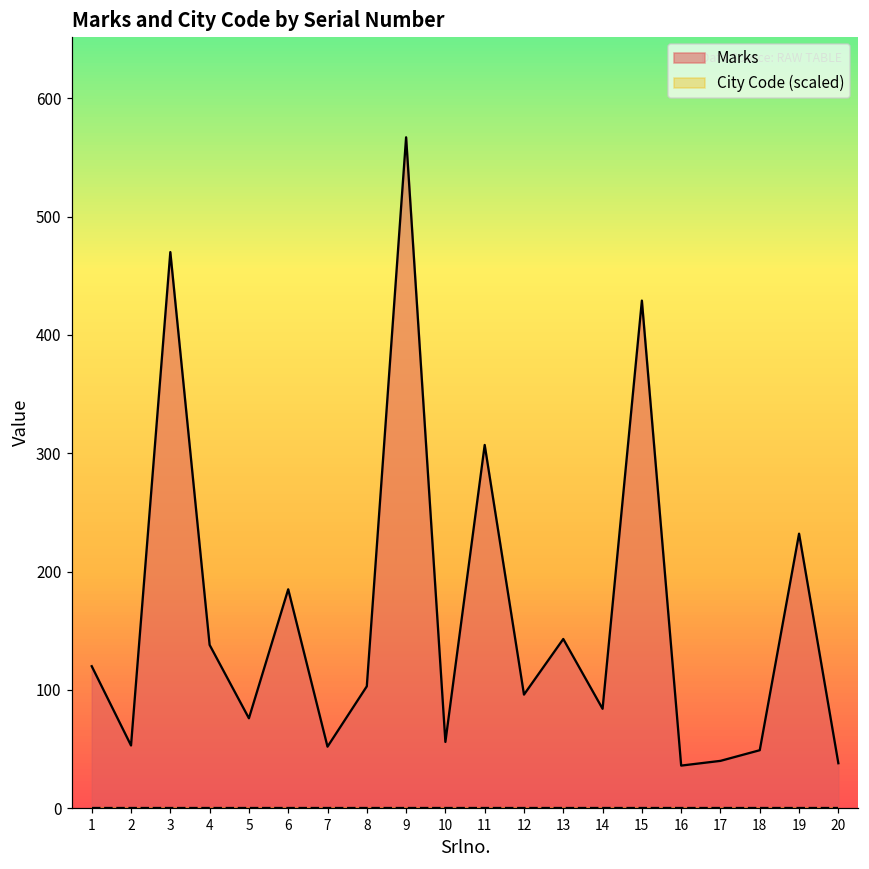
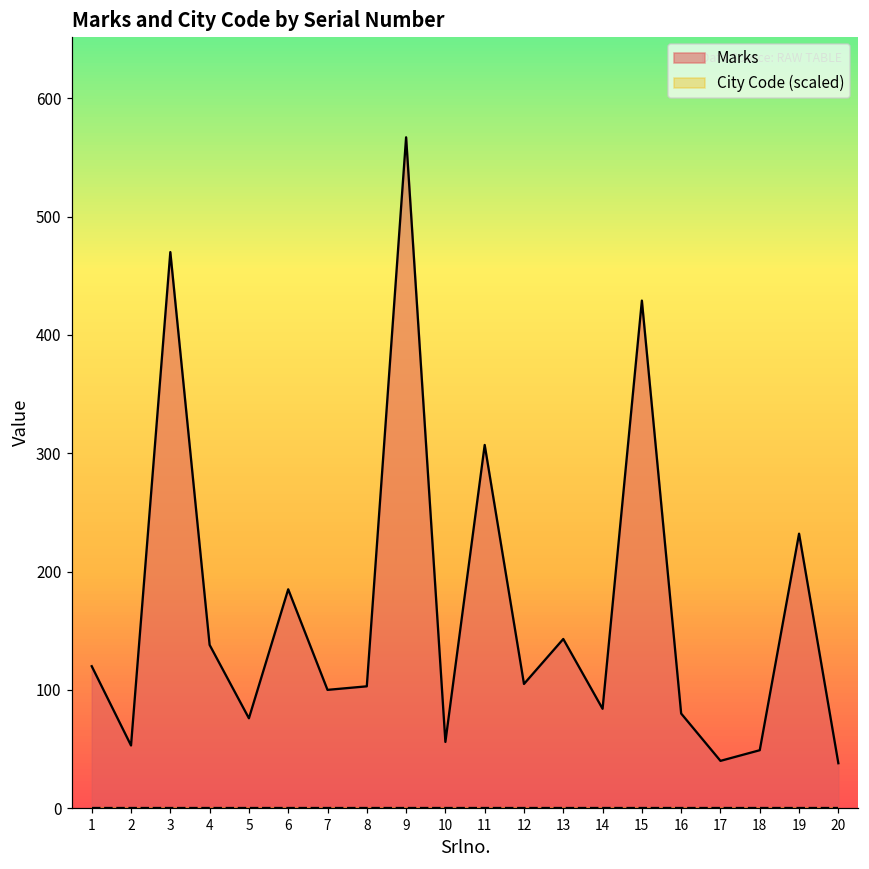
Marks, 7: 52 -> 100
Marks, 12: 96 -> 105
Marks, 16: 36 -> 80
